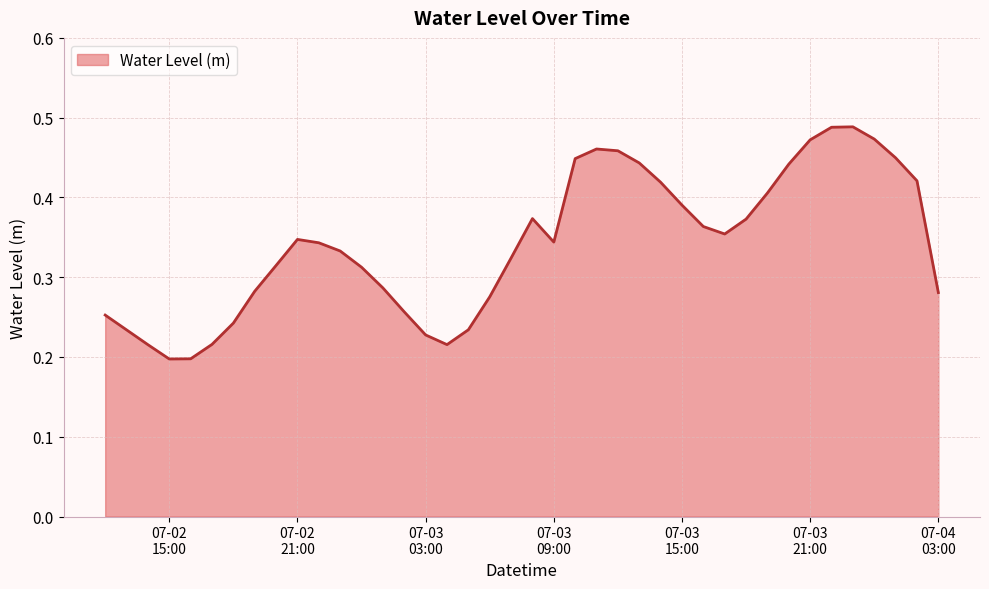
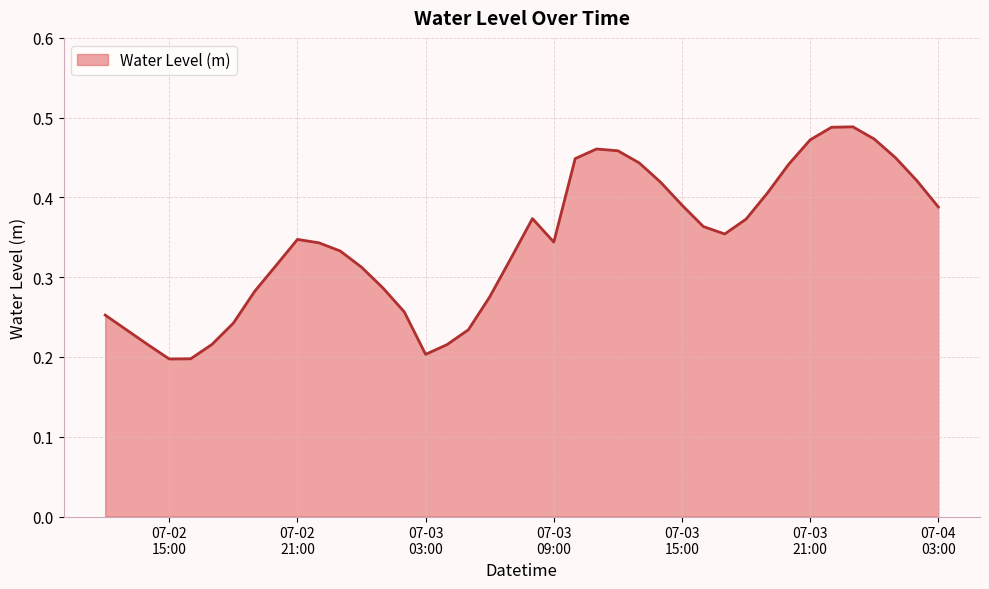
07-03 03:00: 0.23 -> 0.20
07-04 03:00: 0.28 -> 0.39
